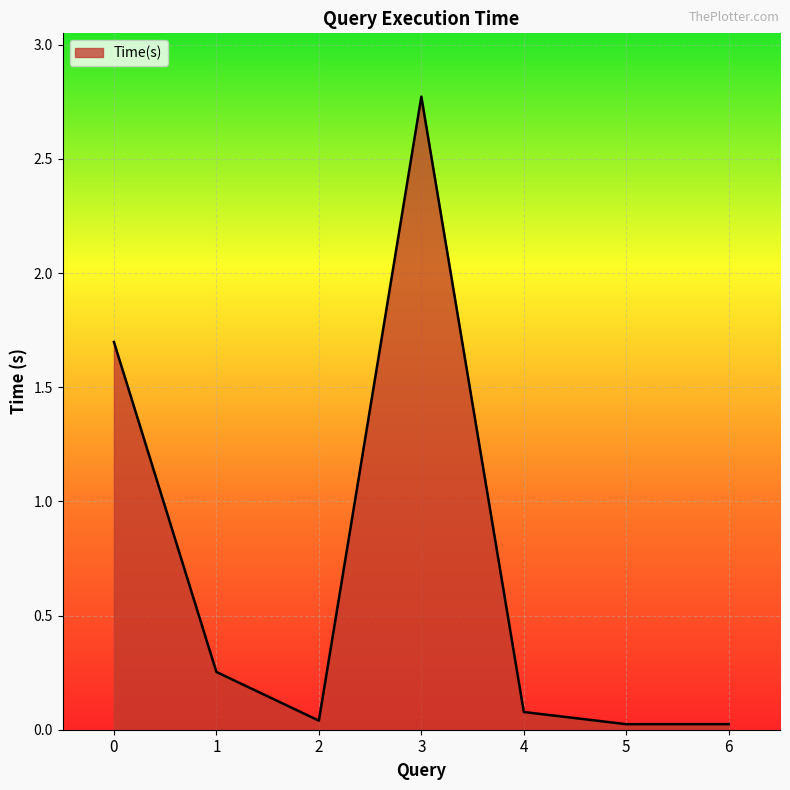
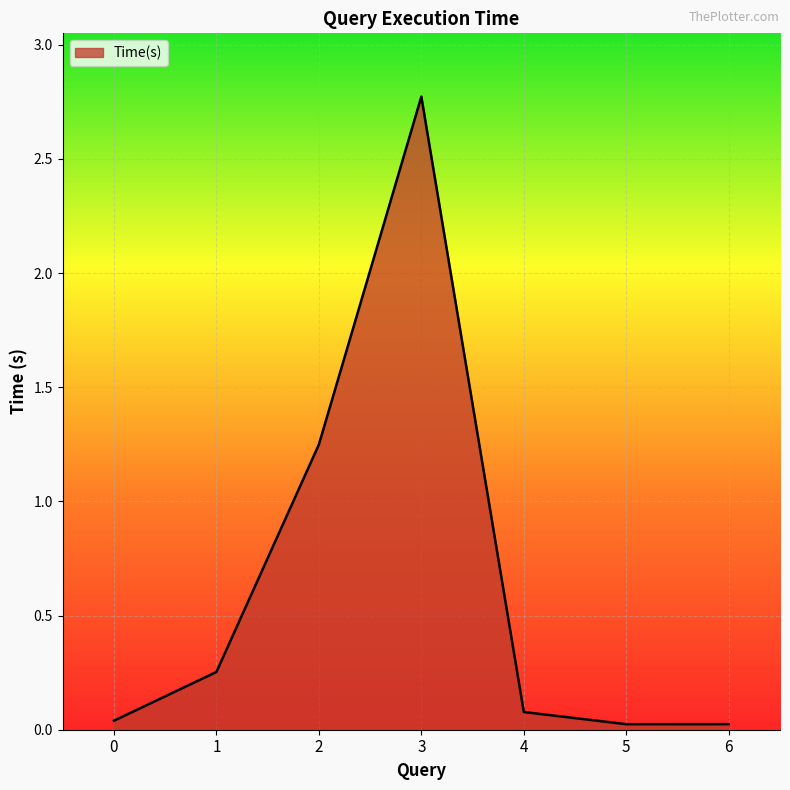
0: 1.70 -> 0.04
2: 0.04 -> 1.25
